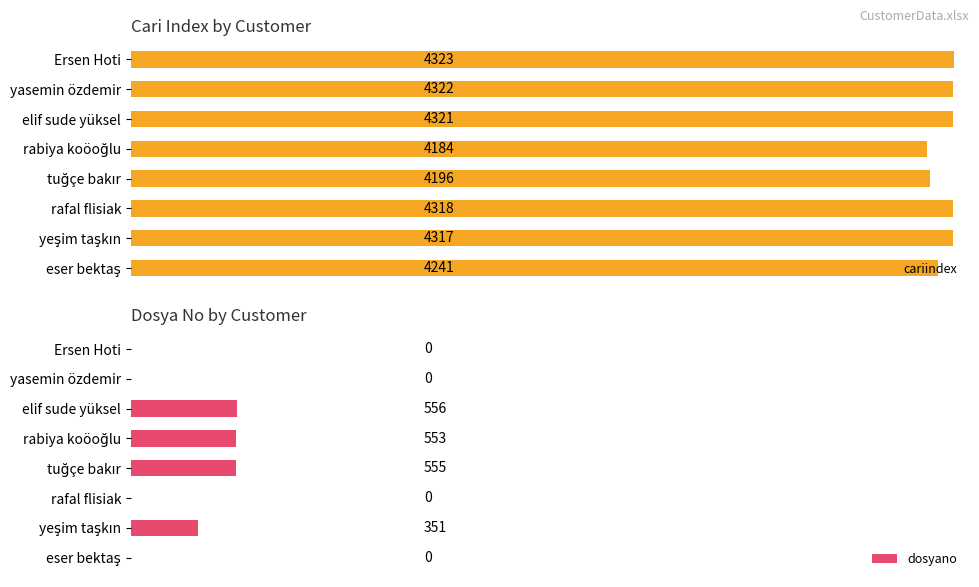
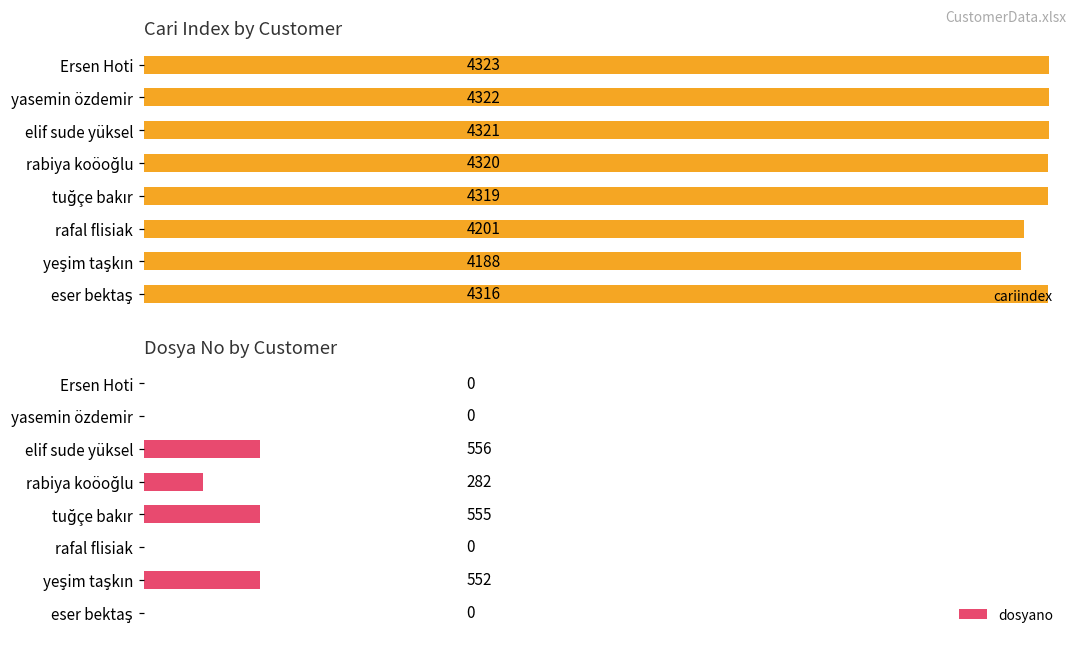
Cari Index by Customer, rabiya koöoğlu: 4184 -> 4320
Cari Index by Customer, tuğçe bakır: 4196 -> 4319
Cari Index by Customer, rafal flisiak: 4318 -> 4201
Cari Index by Customer, yeşim taşkın: 4317 -> 4188
Cari Index by Customer, eser bektaş: 4241 -> 4316
Dosya No by Customer, rabiya koöoğlu: 553 -> 282
Dosya No by Customer, yeşim taşkın: 351 -> 552
